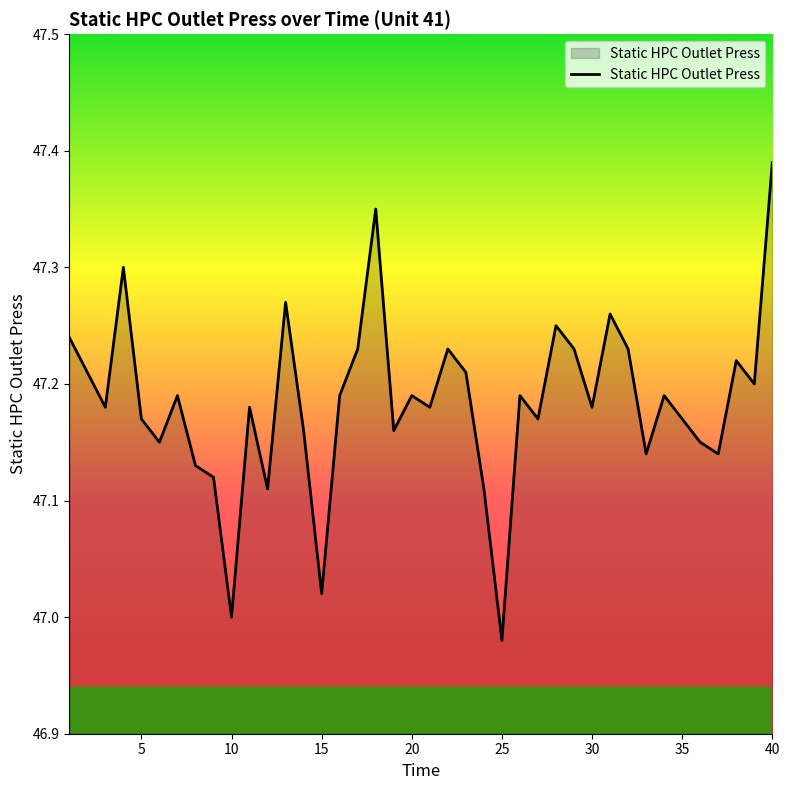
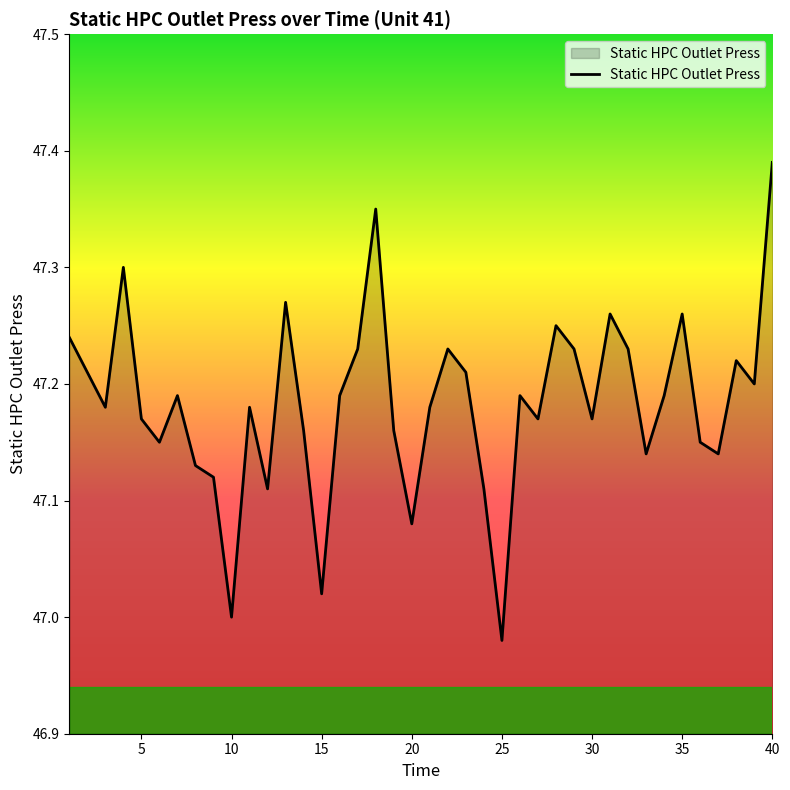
20: 47.19 -> 47.08
30: 47.18 -> 47.17
35: 47.17 -> 47.26
